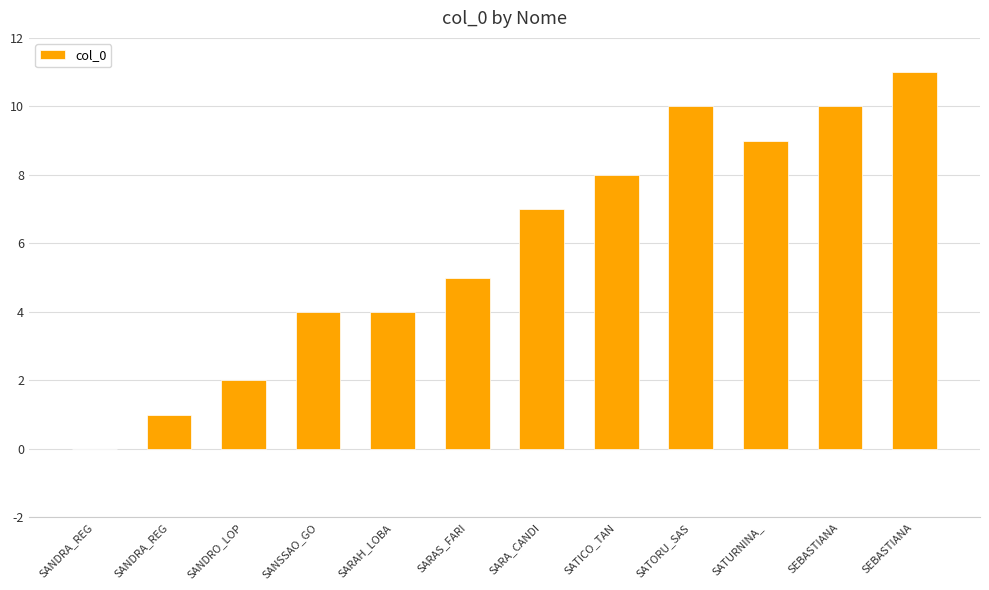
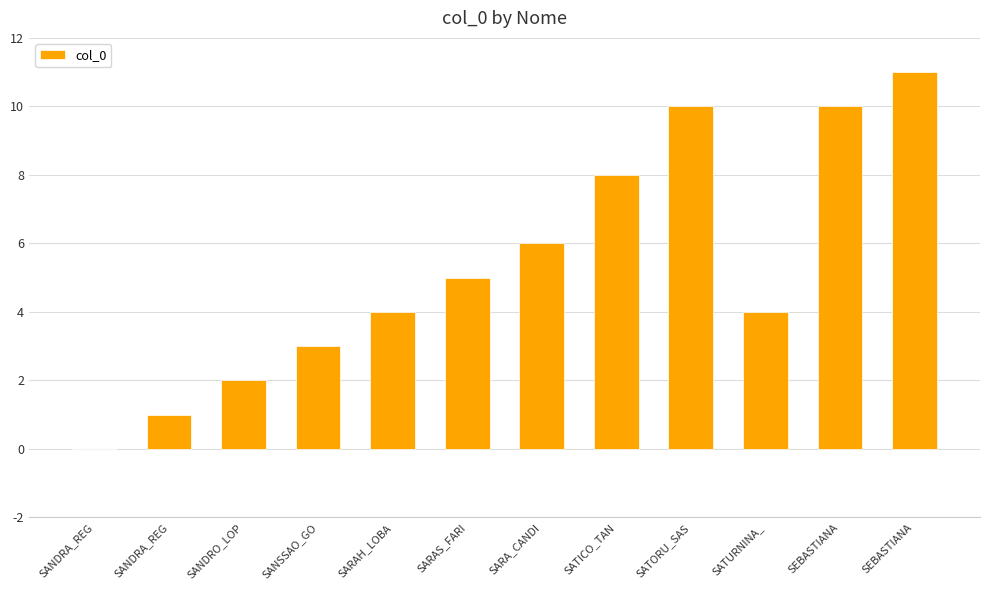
SANSSAO_GO: 4 -> 3
SARA_CANDI: 7 -> 6
SATURNINA_: 9 -> 4
